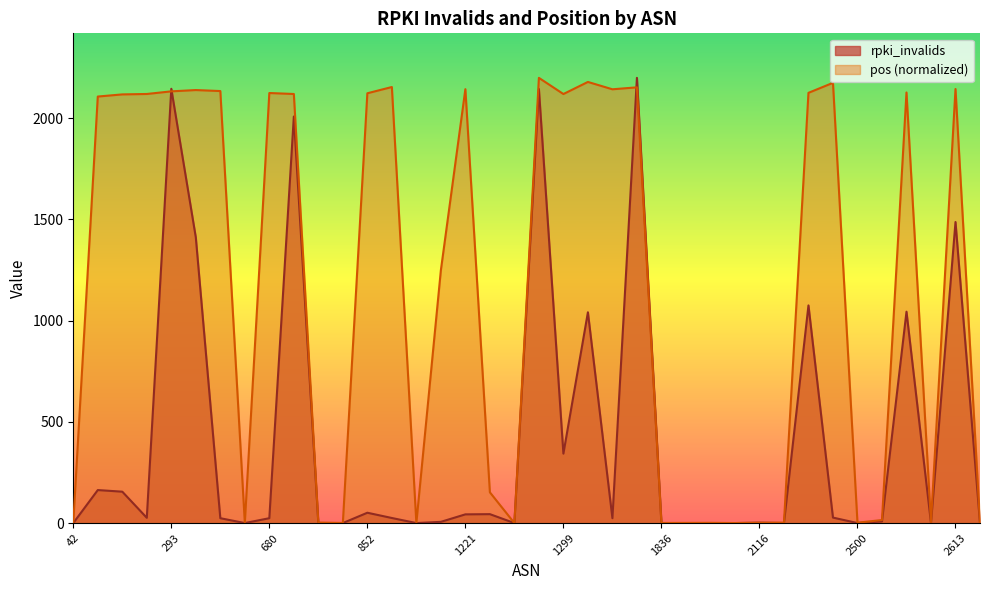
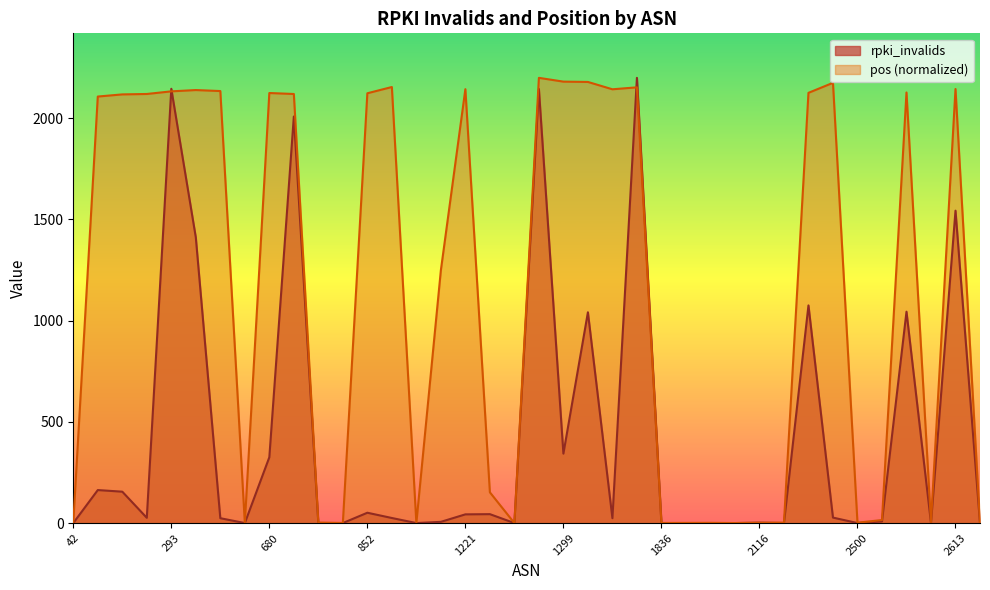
rpki_invalids, 680: 20 -> 330
pos (normalized), 1299: 2120 -> 2180
rpki_invalids, 2613: 1490 -> 1540
